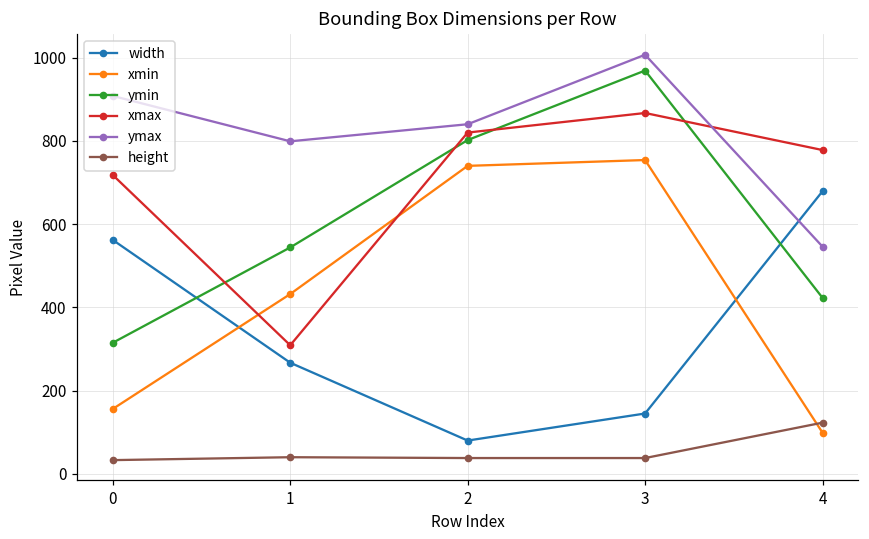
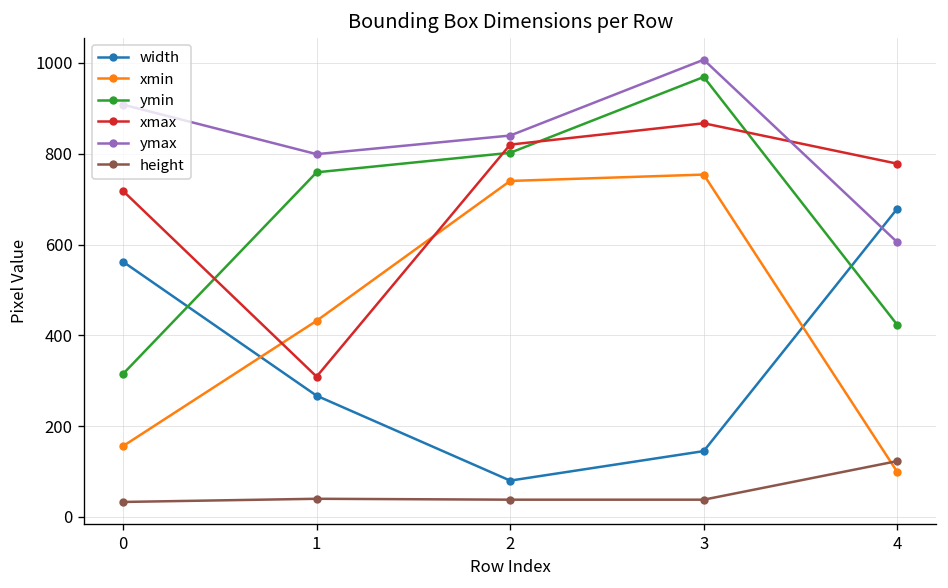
ymin, 1: 540 -> 760
ymax, 4: 550 -> 610
